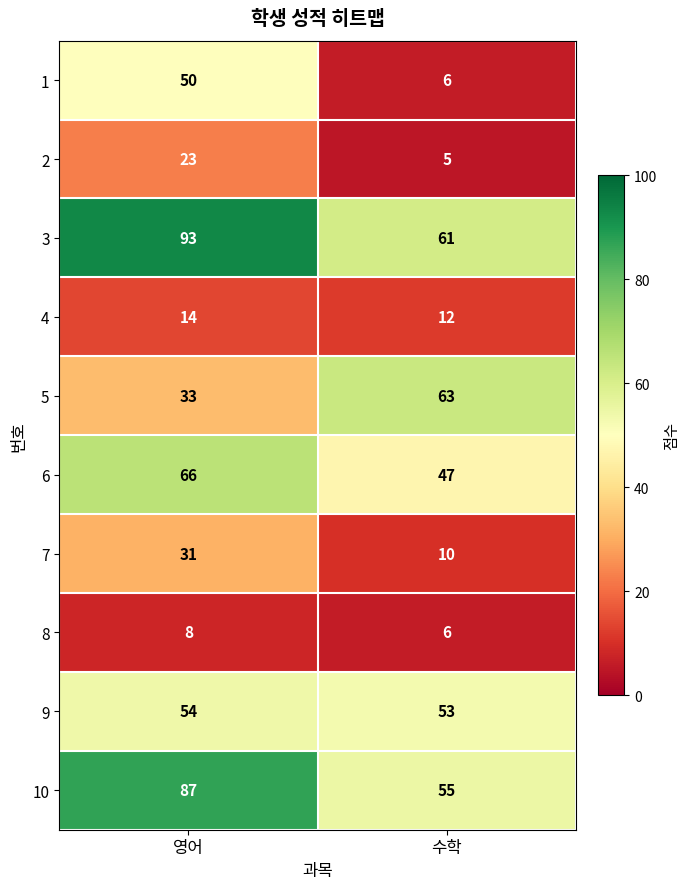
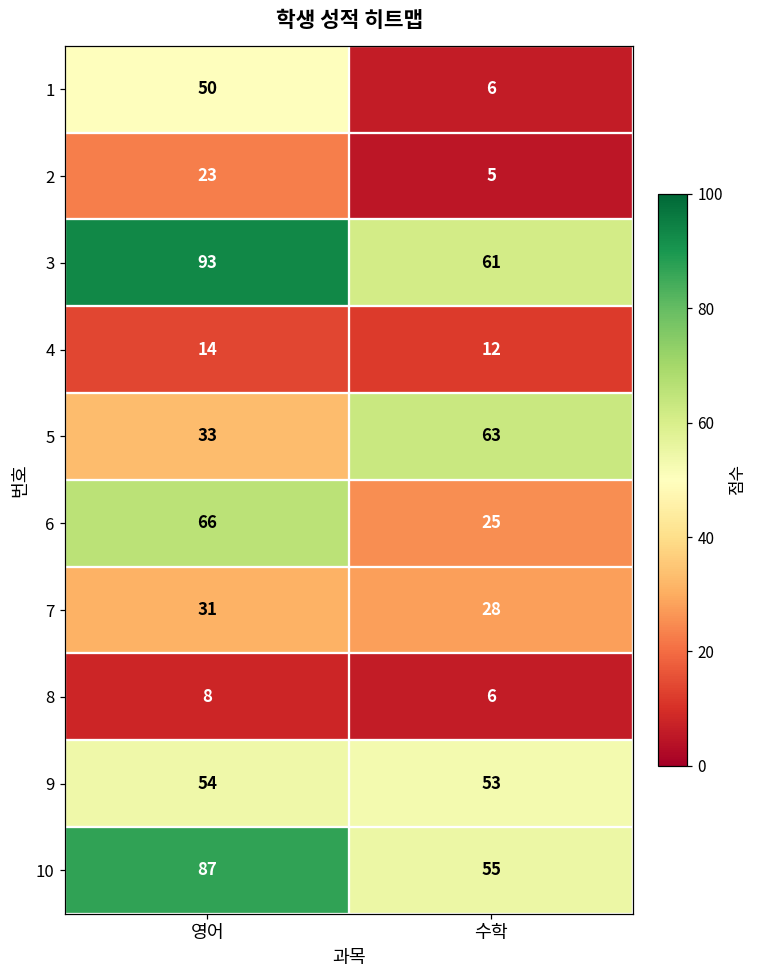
6, 수학: 47 -> 25
7, 수학: 10 -> 28
